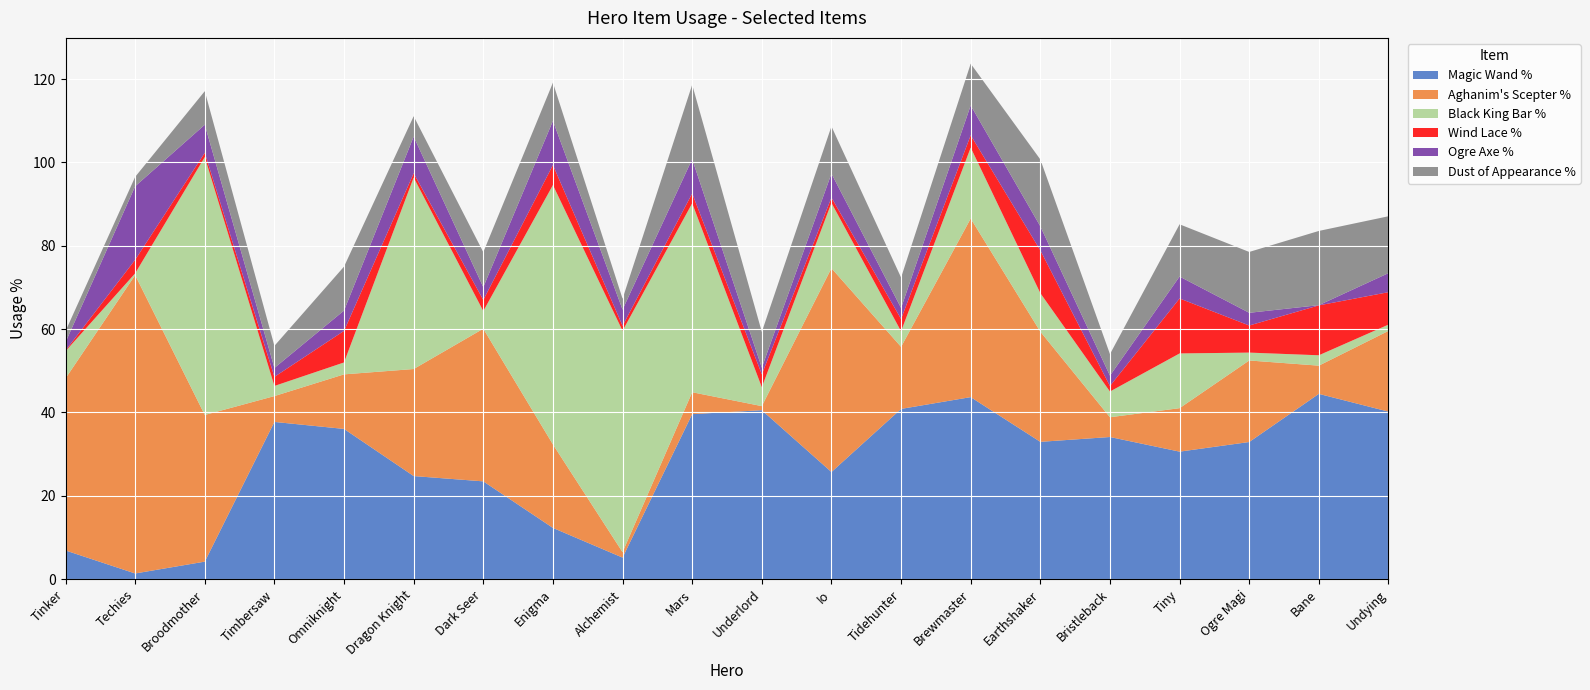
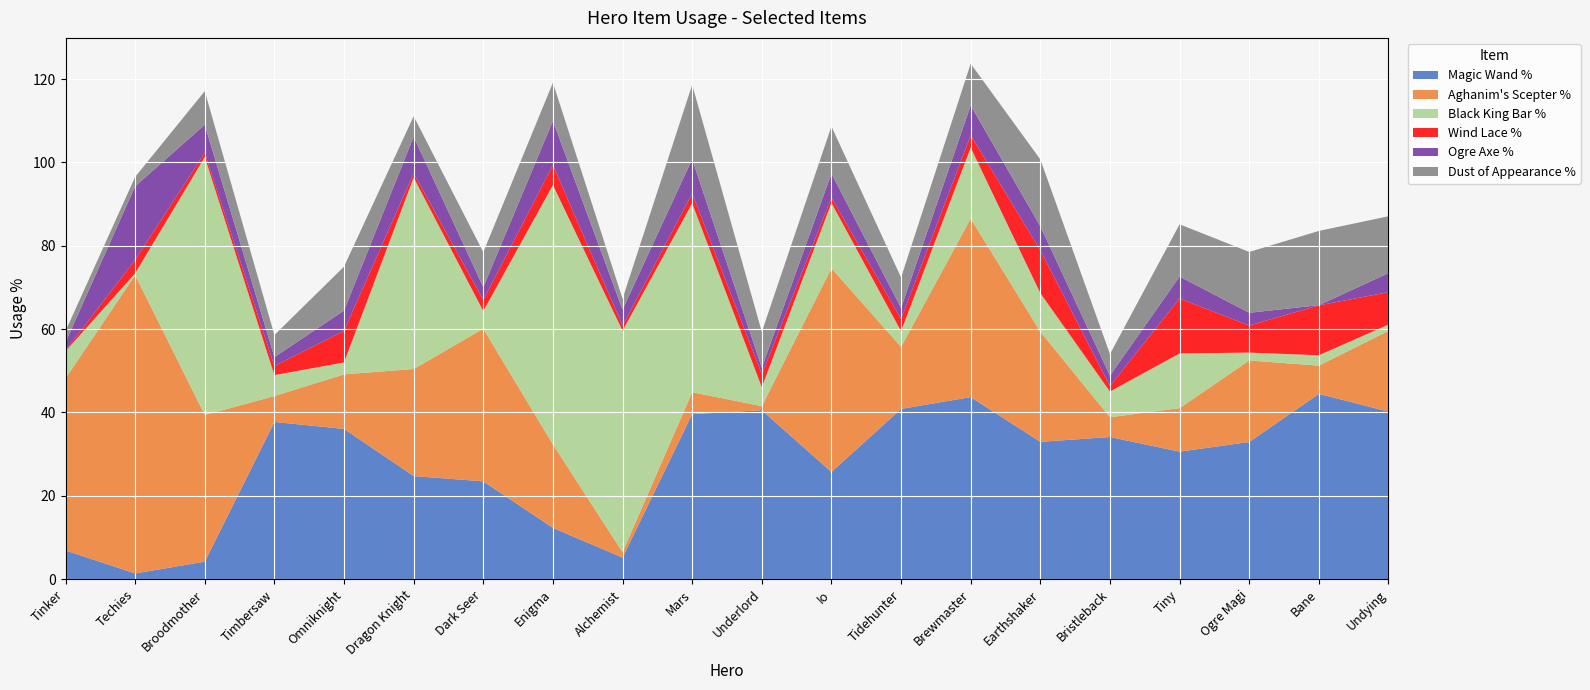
Black King Bar %, Timbersaw: 2 -> 5
